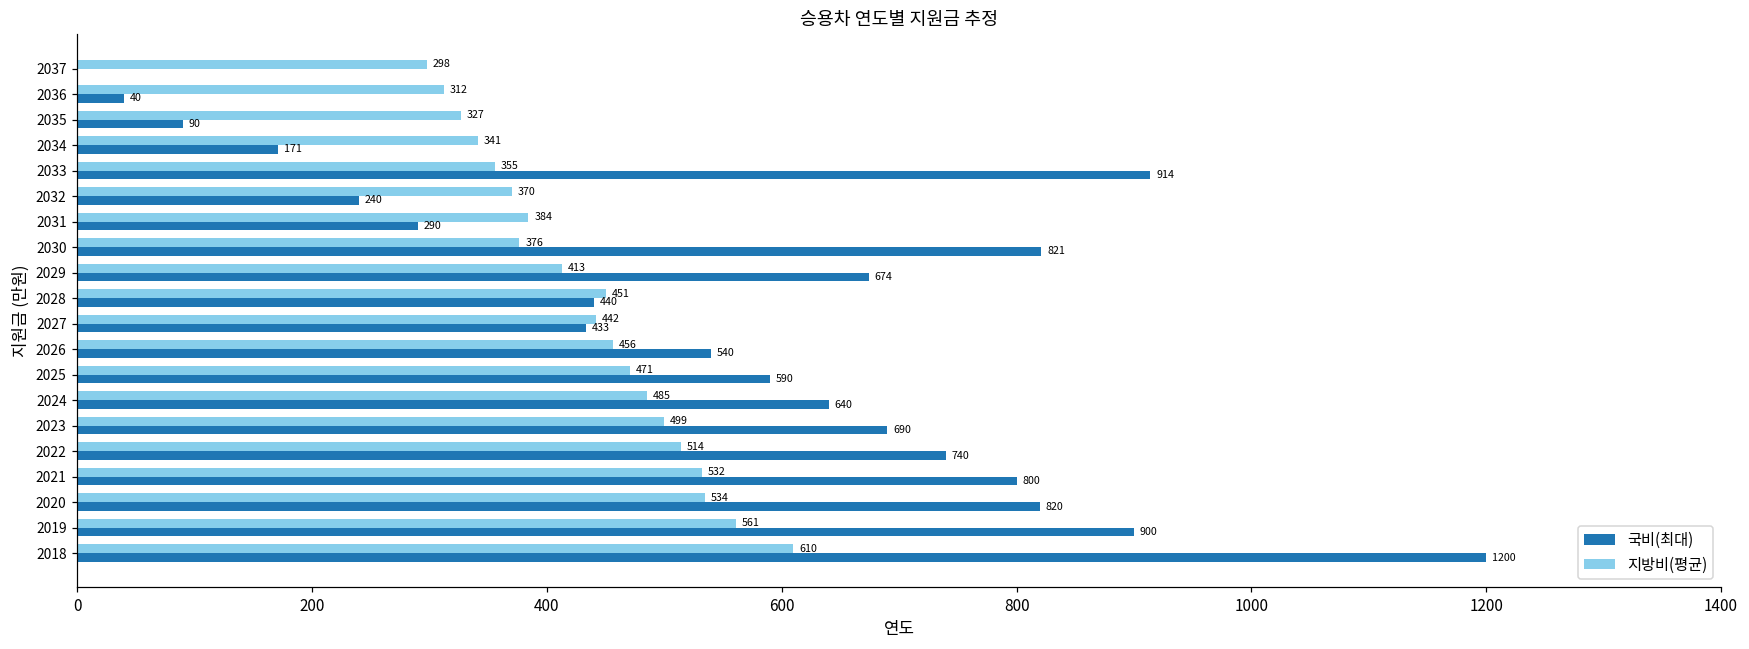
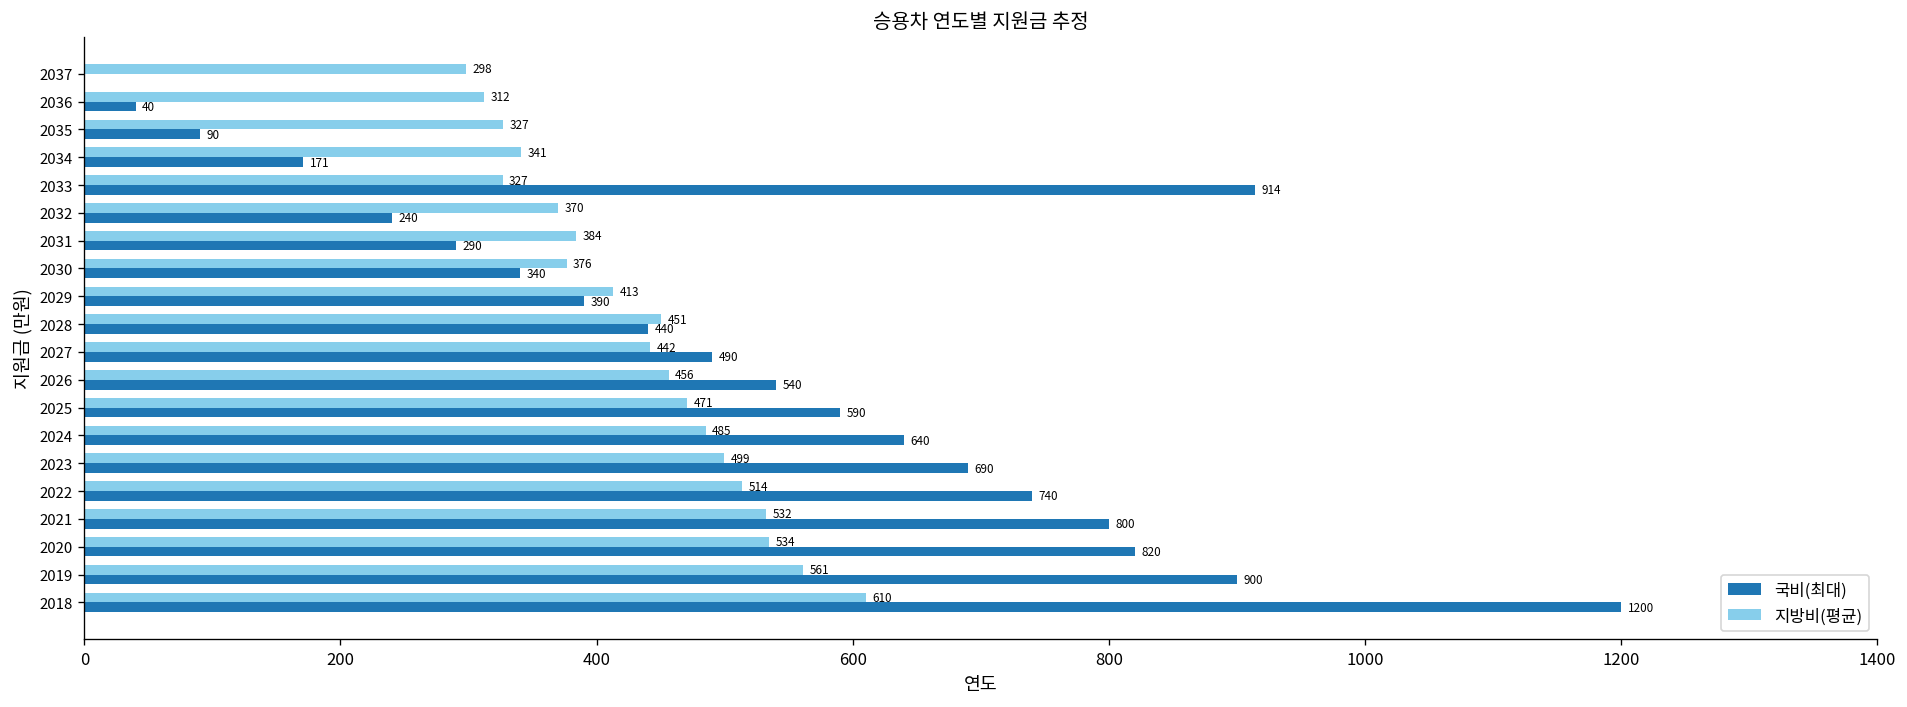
지방비(평균), 2033: 355 -> 327
국비(최대), 2030: 821 -> 340
국비(최대), 2029: 674 -> 390
국비(최대), 2027: 433 -> 490
